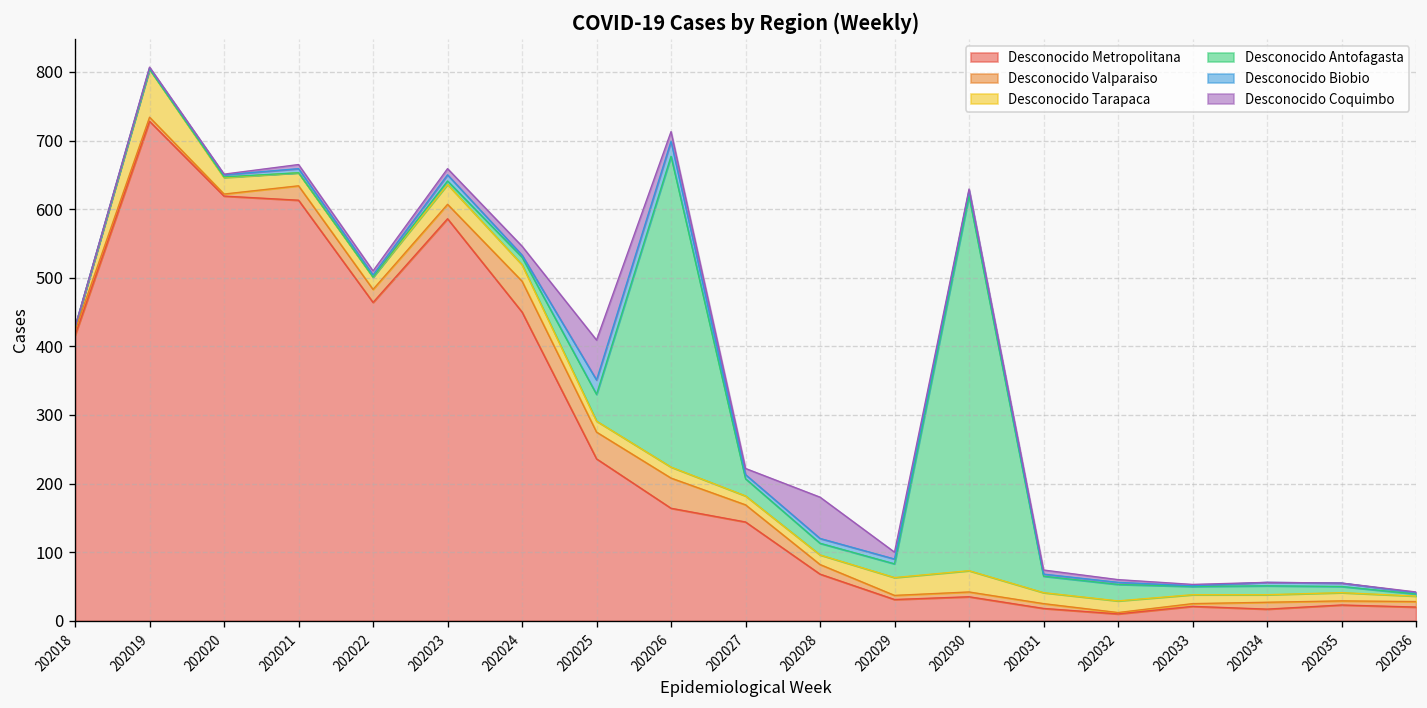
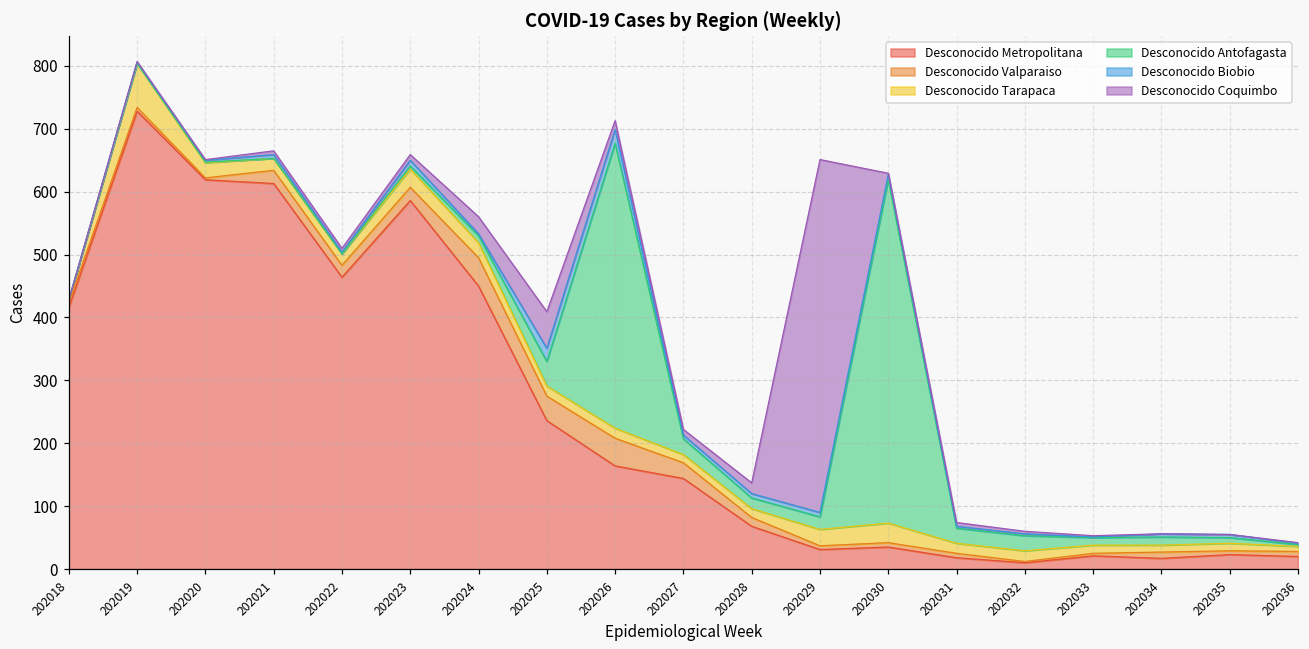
Desconocido Coquimbo, 202024: 10 -> 30
Desconocido Coquimbo, 202028: 60 -> 20
Desconocido Coquimbo, 202029: 10 -> 560
